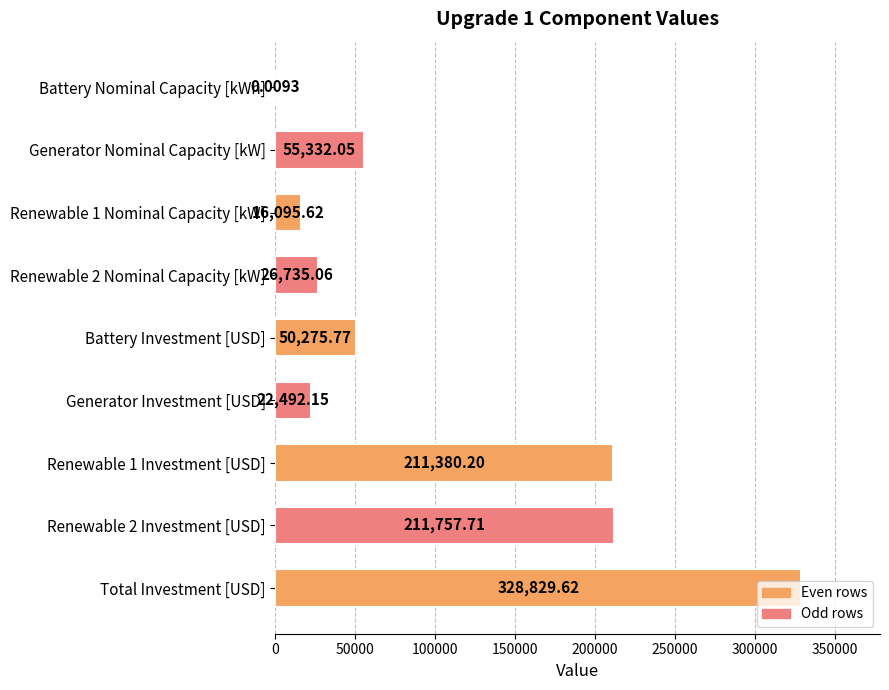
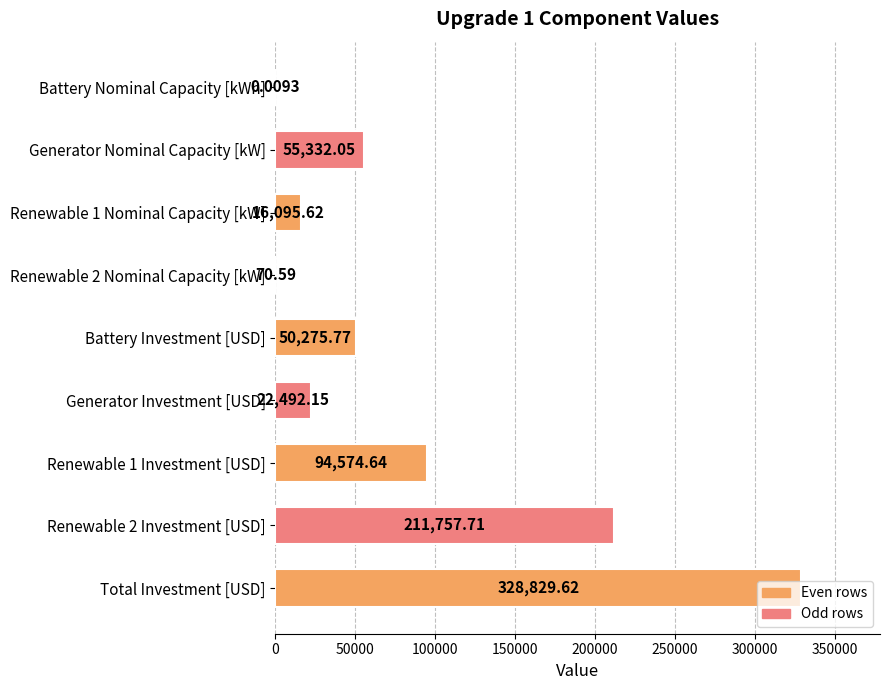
Renewable 2 Nominal Capacity [kW]: 26,735.06 -> 70.59
Renewable 1 Investment [USD]: 211,380.20 -> 94,574.64
